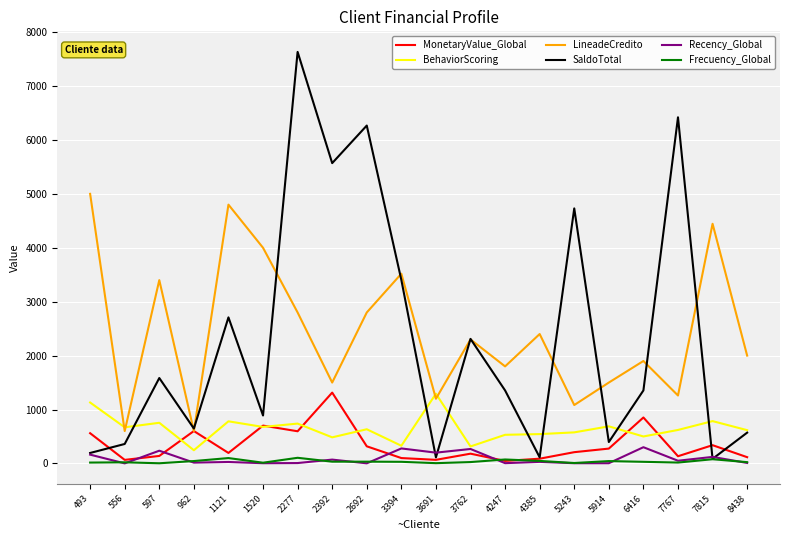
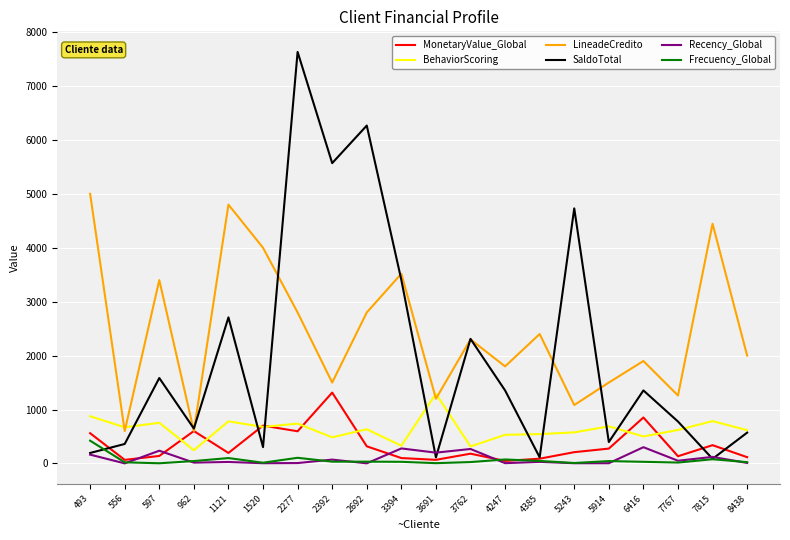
BehaviorScoring, 493: 1100 -> 900
Frecuency_Global, 493: 0 -> 400
SaldoTotal, 1520: 900 -> 300
SaldoTotal, 7767: 6400 -> 800
